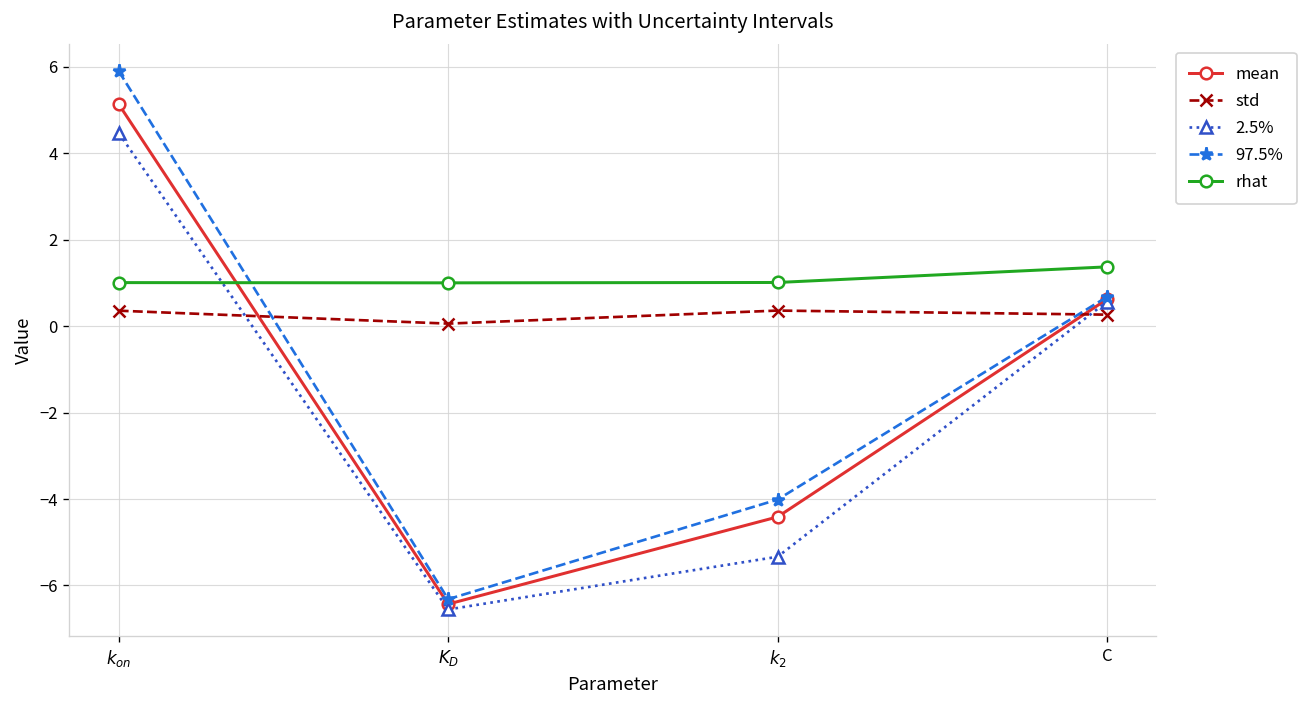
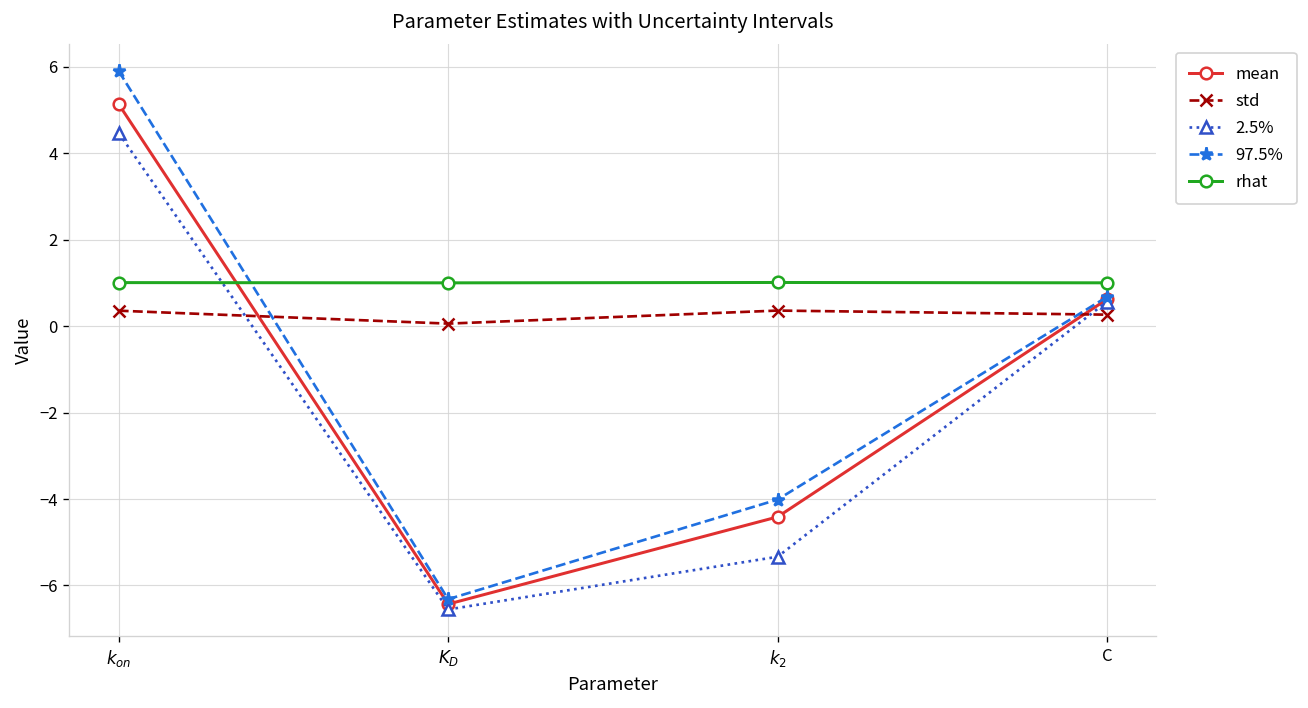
rhat, C: 1.4 -> 1.0
